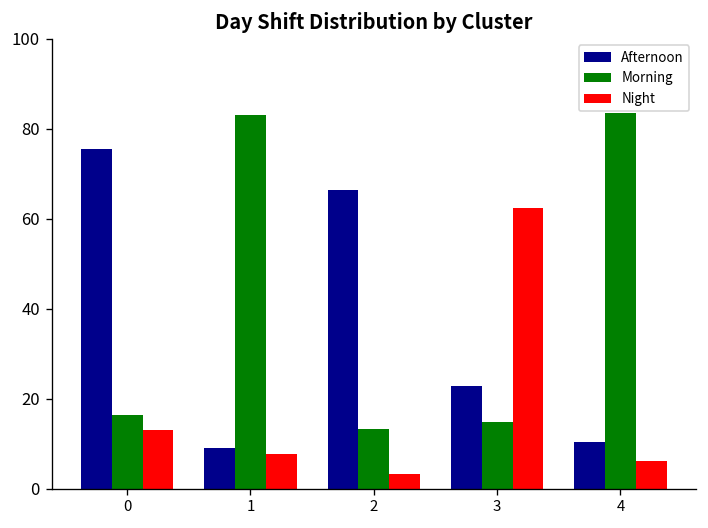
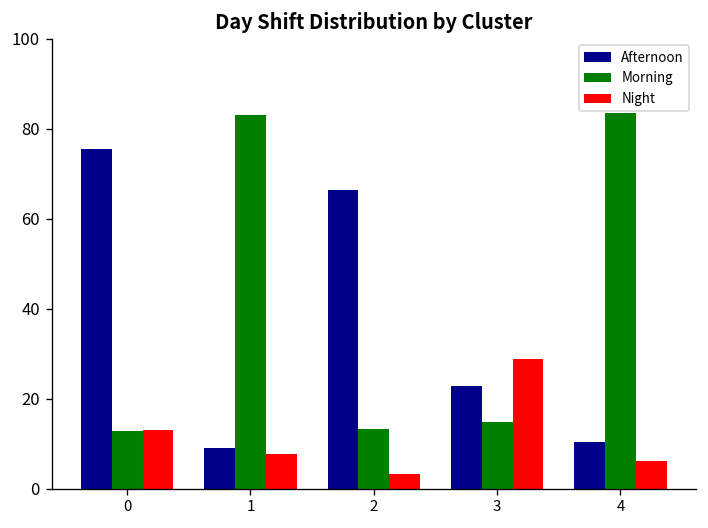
Morning, 0: 16 -> 13
Night, 3: 62 -> 29
